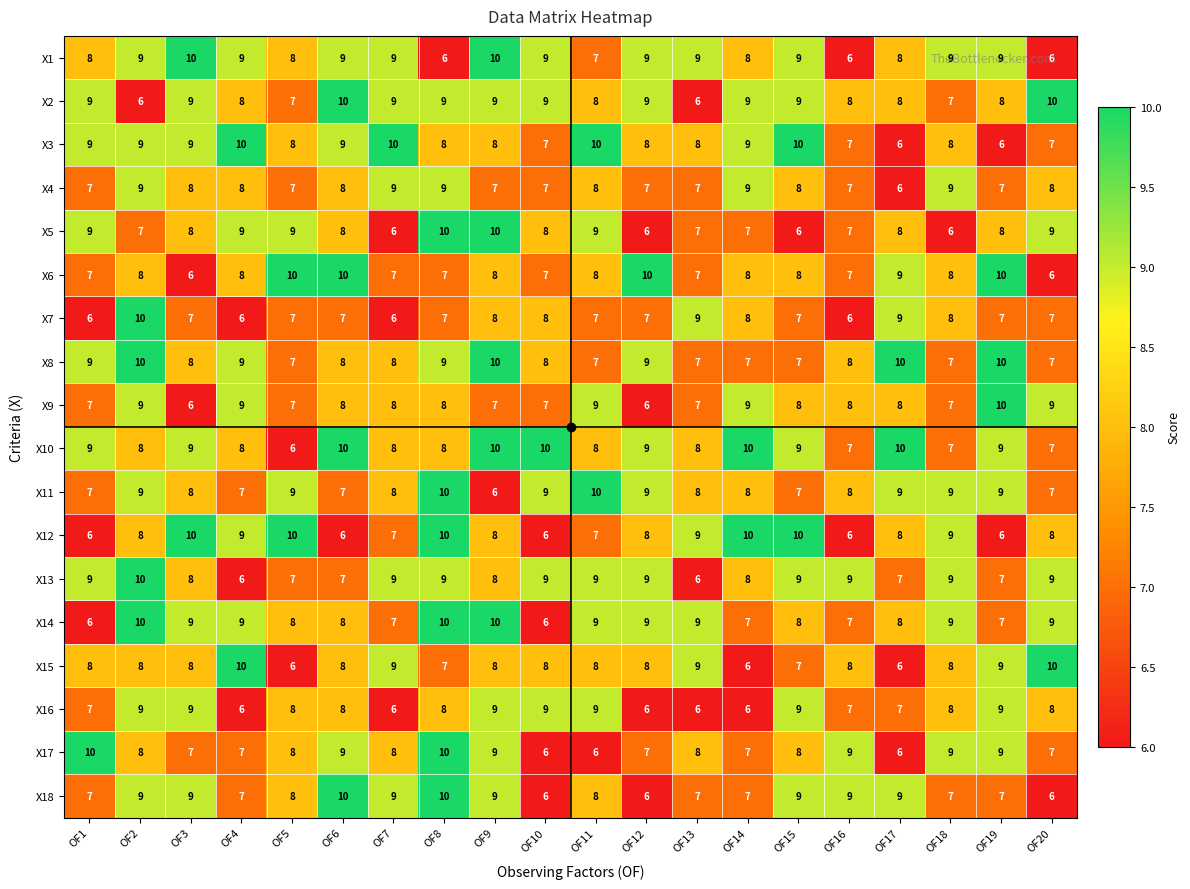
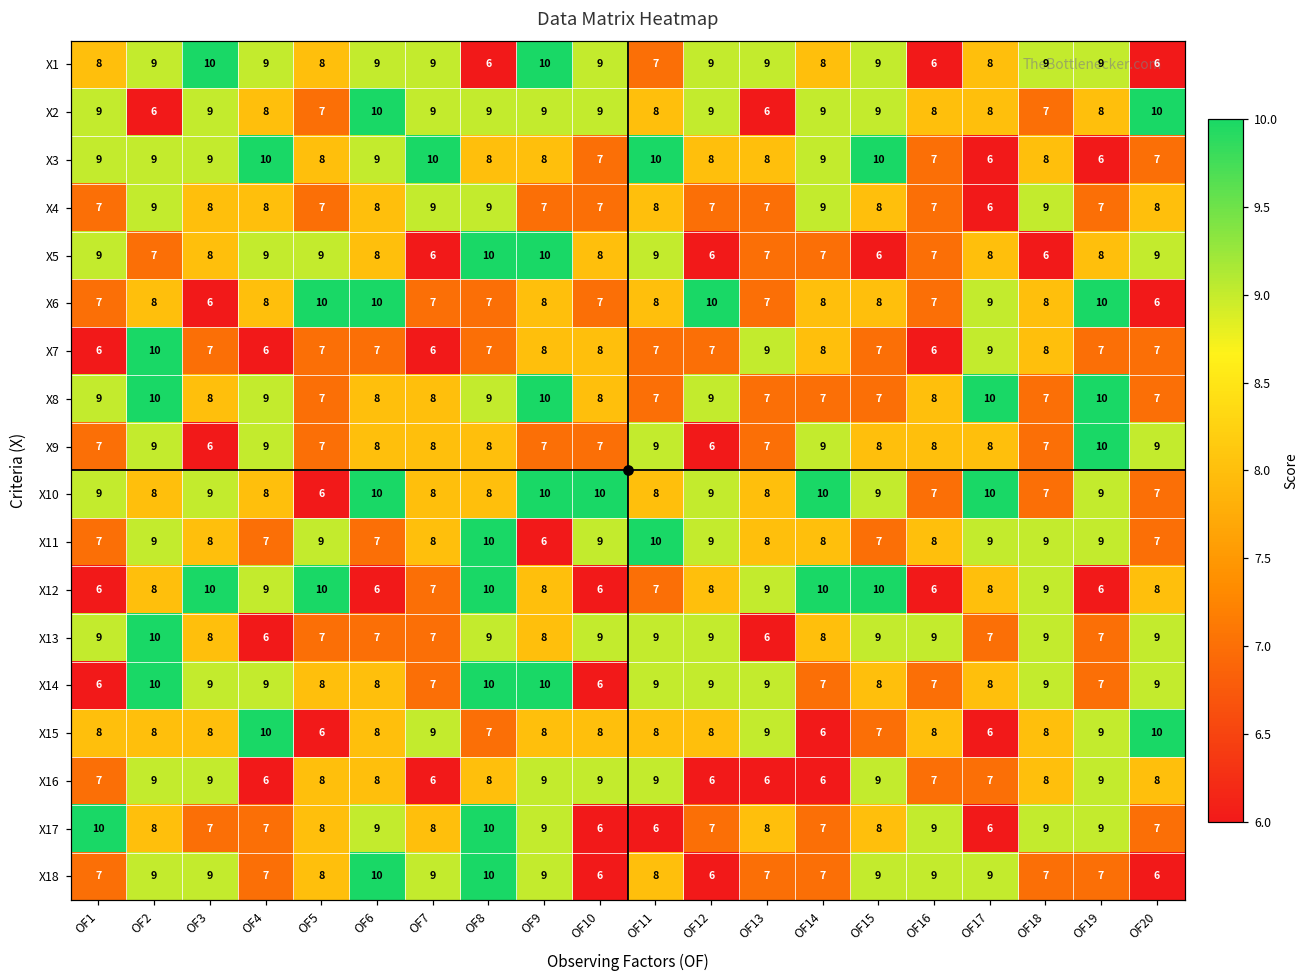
X13, OF7: 9 -> 7
